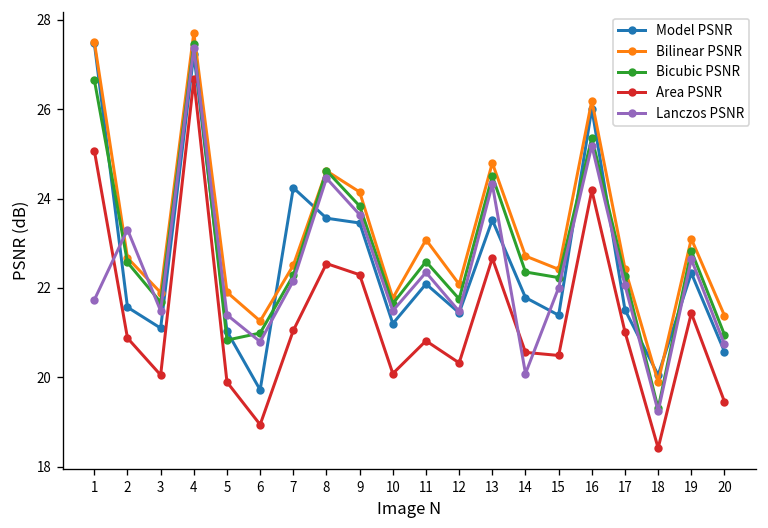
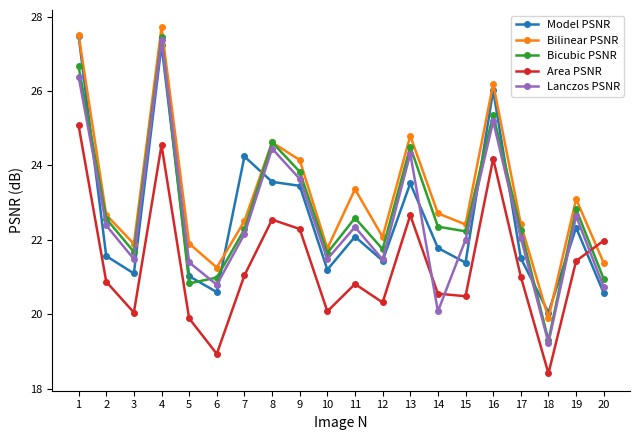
Lanczos PSNR, 1: 21.7 -> 26.4
Lanczos PSNR, 2: 23.3 -> 22.4
Area PSNR, 4: 26.7 -> 24.5
Model PSNR, 6: 19.7 -> 20.6
Bilinear PSNR, 11: 23.1 -> 23.4
Area PSNR, 20: 19.5 -> 22.0
